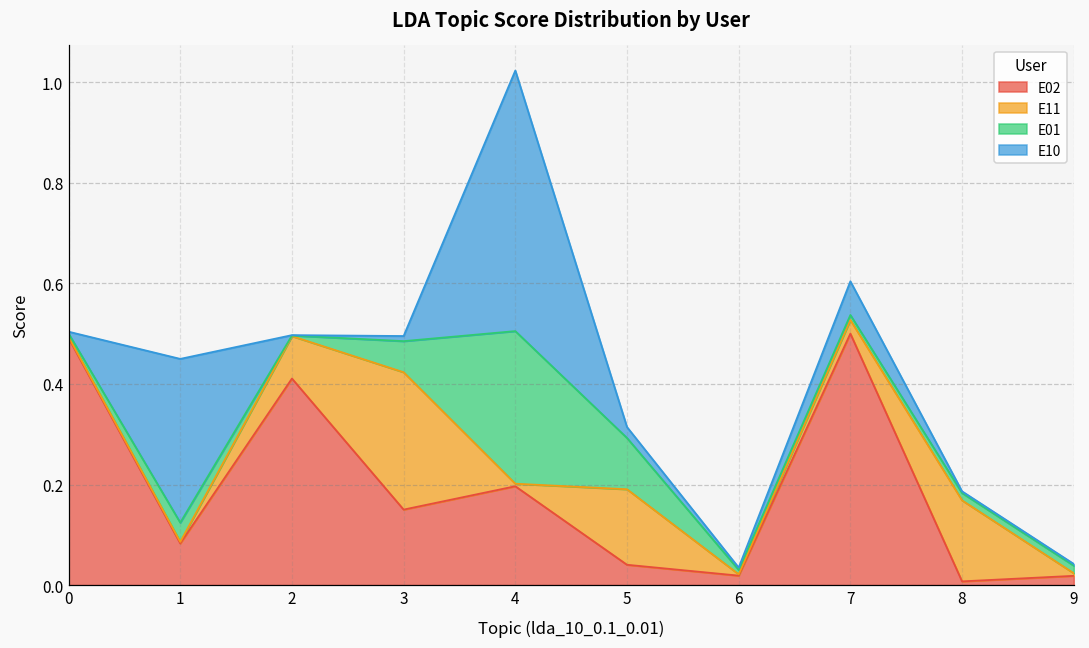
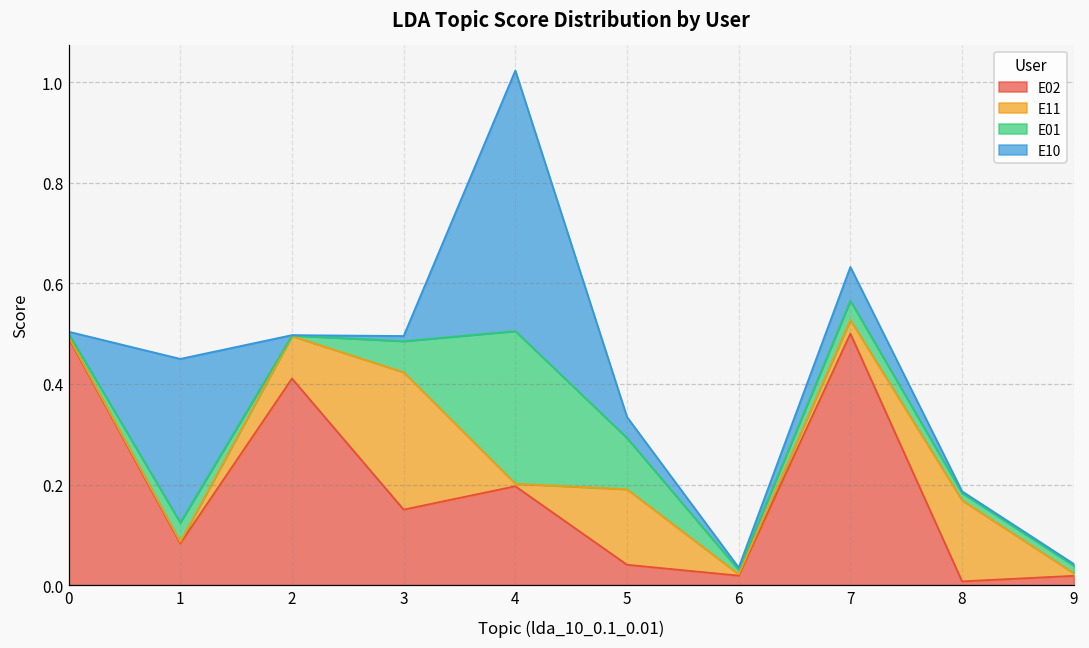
E10, 5: 0.02 -> 0.04
E01, 7: 0.01 -> 0.04
